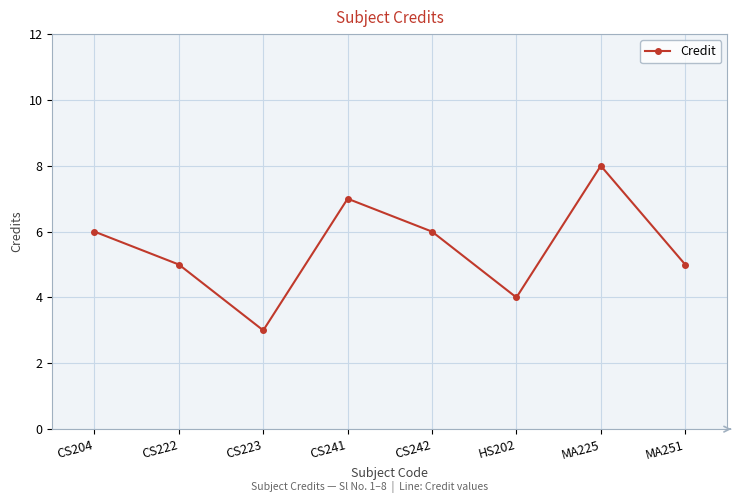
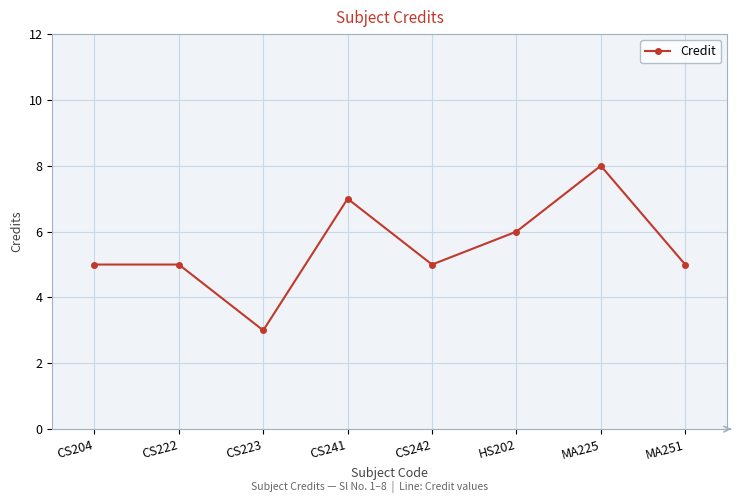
CS204: 6 -> 5
CS242: 6 -> 5
HS202: 4 -> 6
